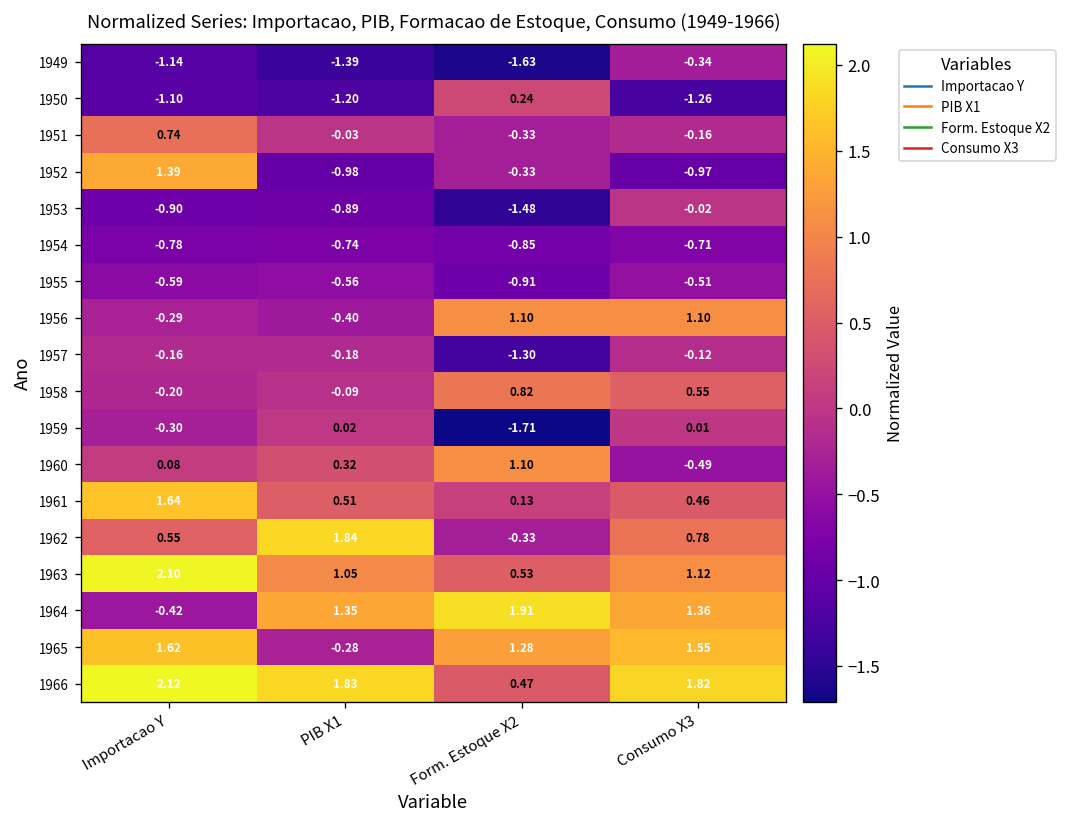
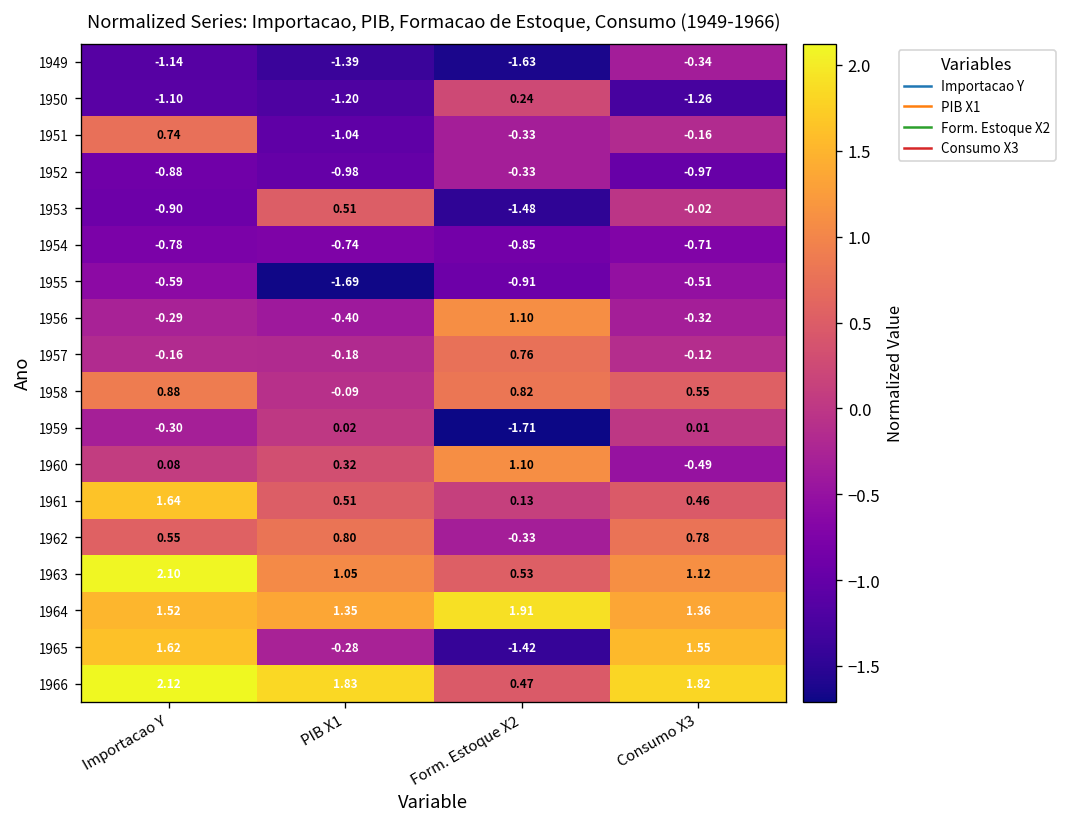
1951, PIB X1: -0.03 -> -1.04
1952, Importacao Y: 1.39 -> -0.88
1953, PIB X1: -0.89 -> 0.51
1955, PIB X1: -0.56 -> -1.69
1956, Consumo X3: 1.10 -> -0.32
1957, Form. Estoque X2: -1.30 -> 0.76
1958, Importacao Y: -0.20 -> 0.88
1962, PIB X1: 1.84 -> 0.80
1964, Importacao Y: -0.42 -> 1.52
1965, Form. Estoque X2: 1.28 -> -1.42
